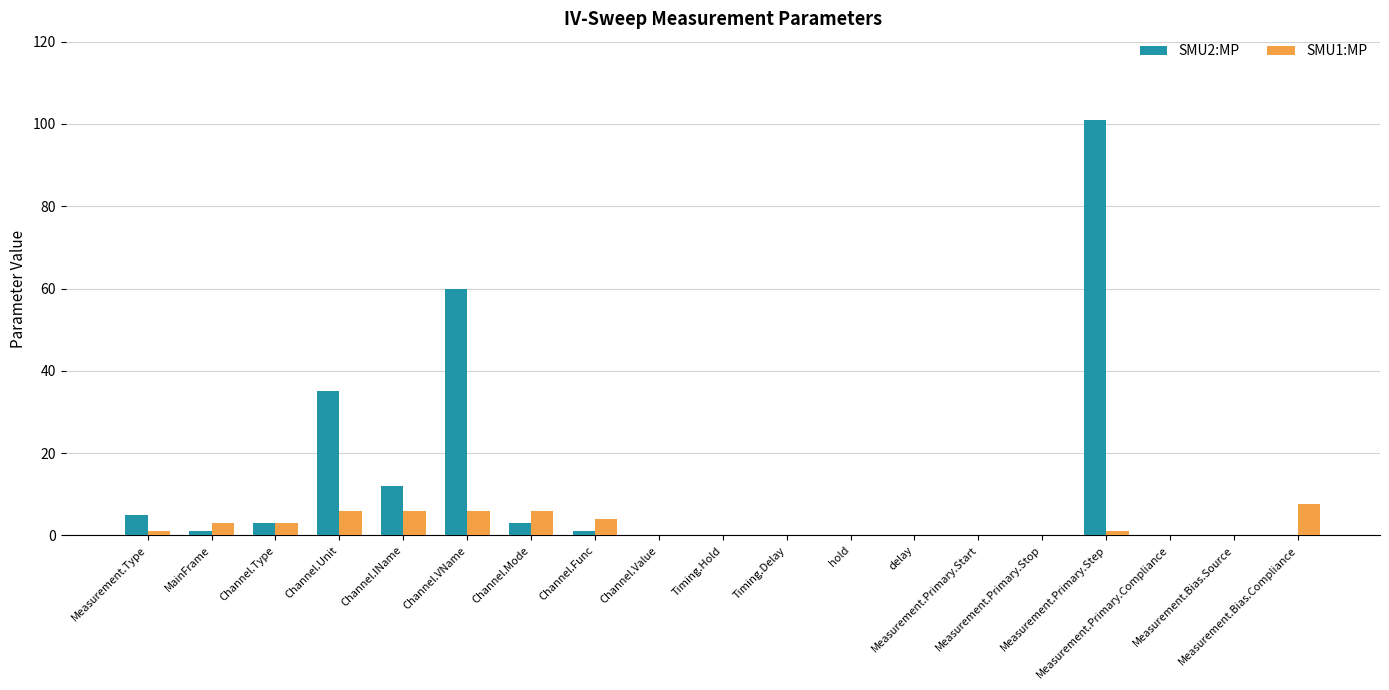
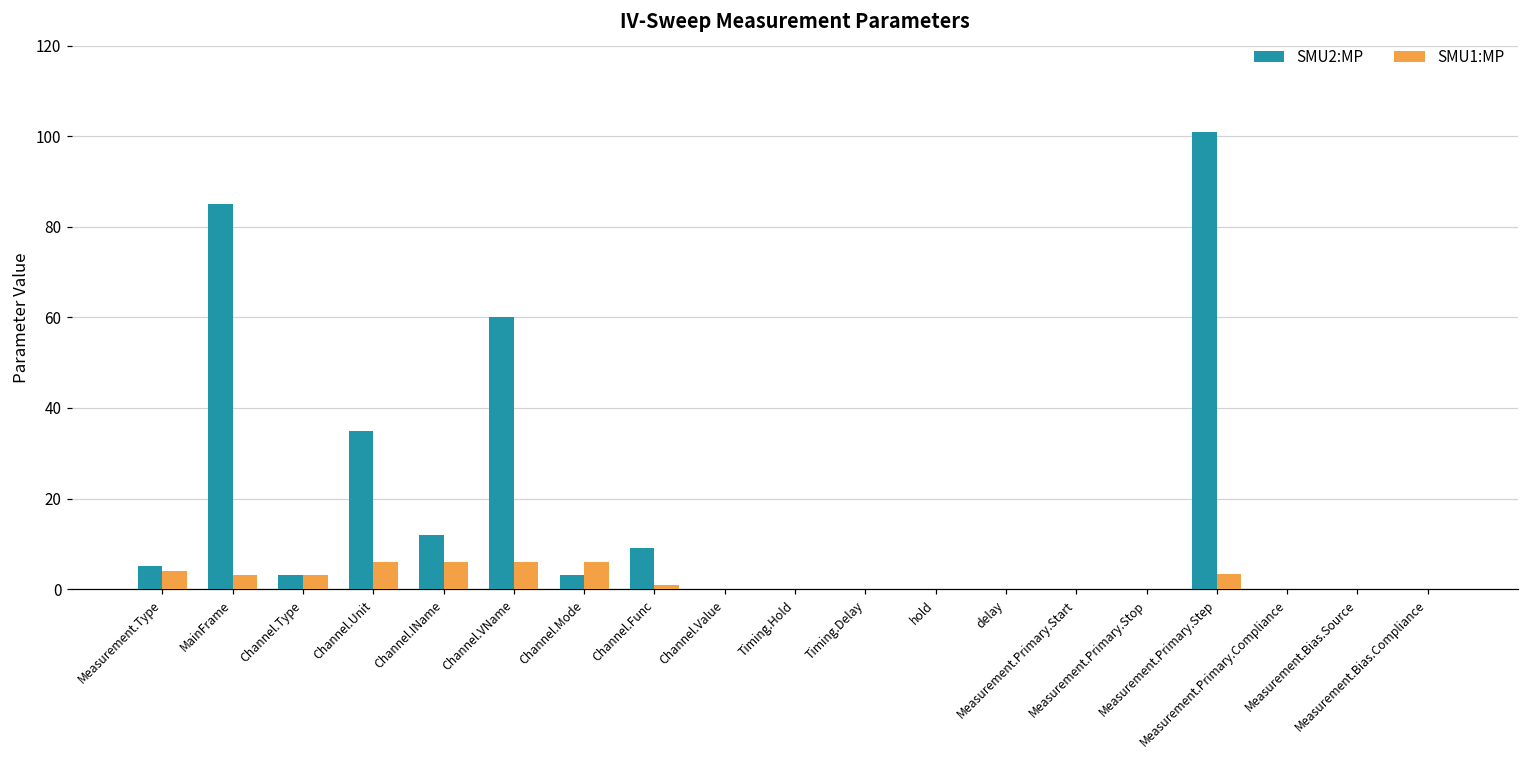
SMU1:MP, Measurement.Type: 1 -> 4
SMU2:MP, MainFrame: 1 -> 85
SMU2:MP, Channel.Func: 1 -> 9
SMU1:MP, Channel.Func: 4 -> 1
SMU1:MP, Measurement.Primary.Step: 1 -> 3
SMU1:MP, Measurement.Bias.Compliance: 8 -> 0
